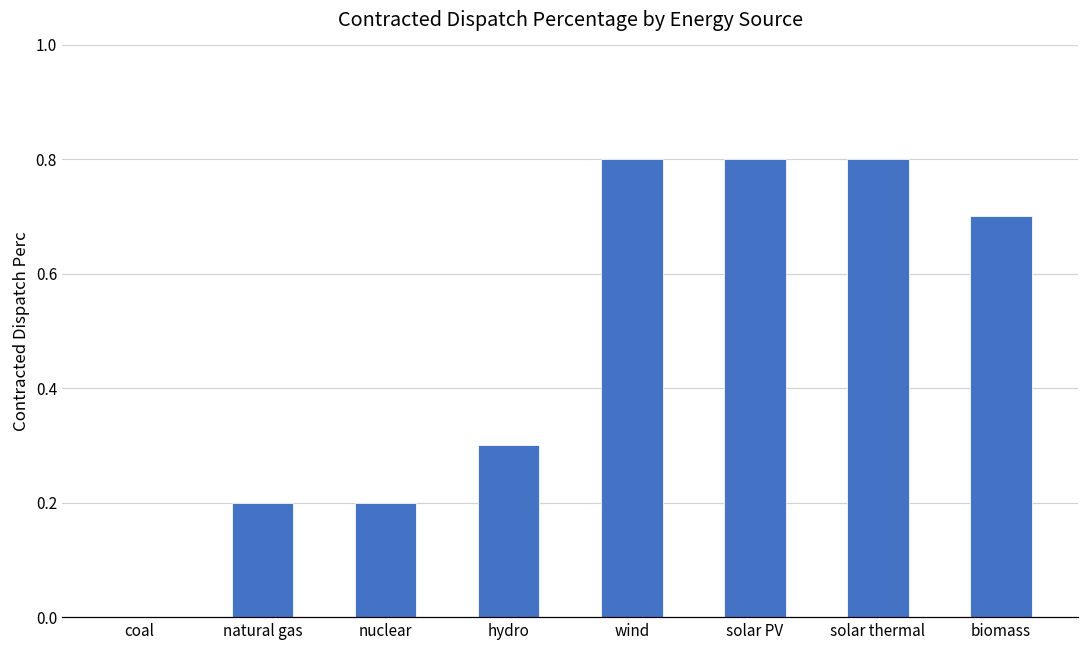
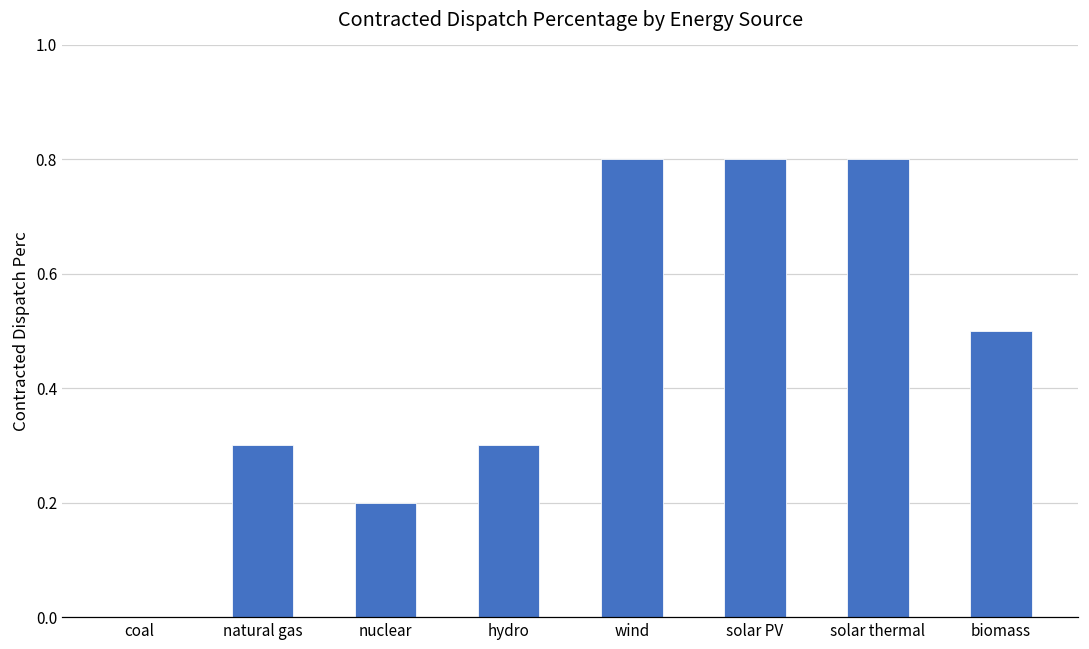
natural gas: 0.2 -> 0.3
biomass: 0.7 -> 0.5
